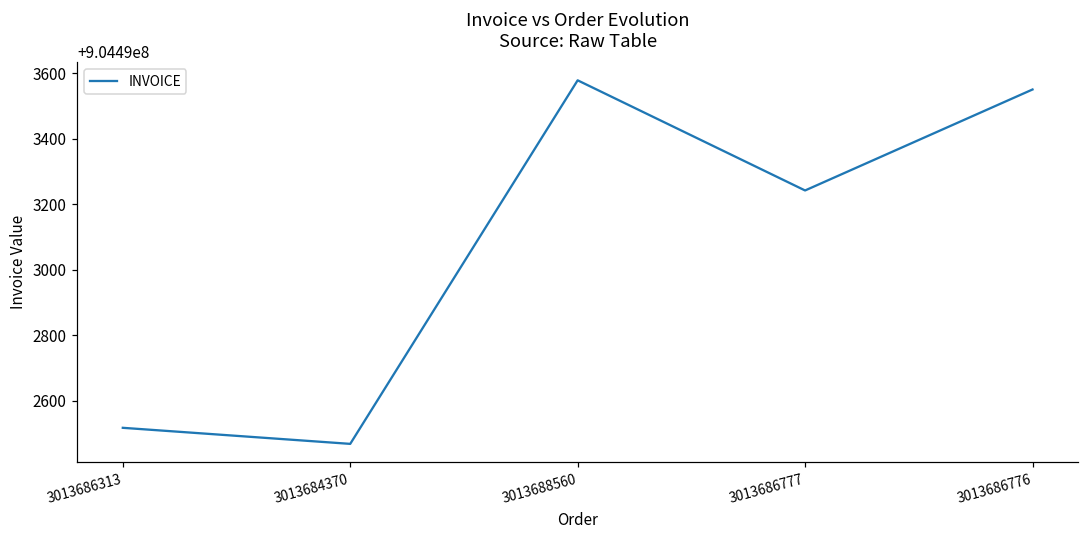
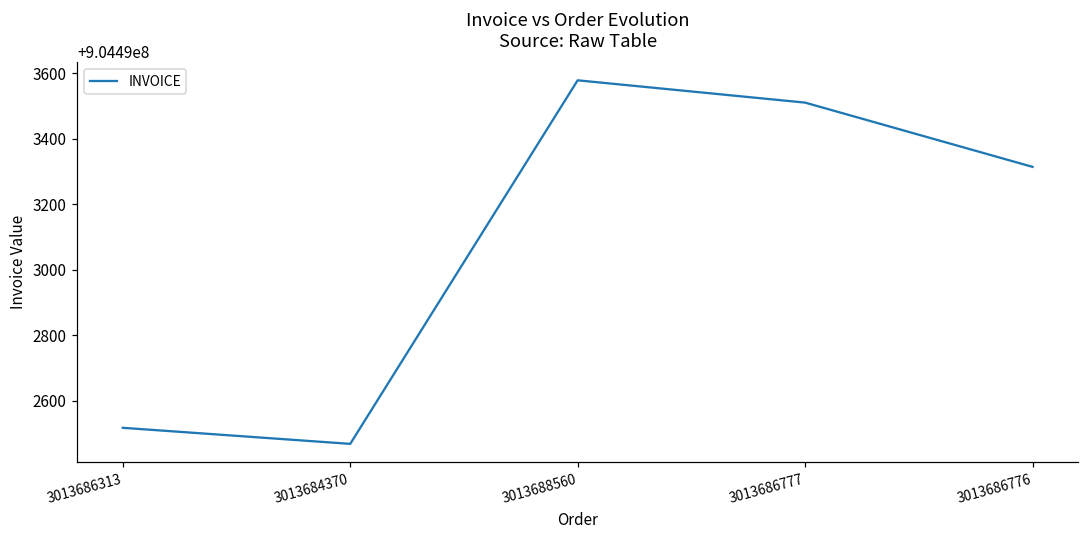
3013686777: 904493240 -> 904493510
3013686776: 904493550 -> 904493310
